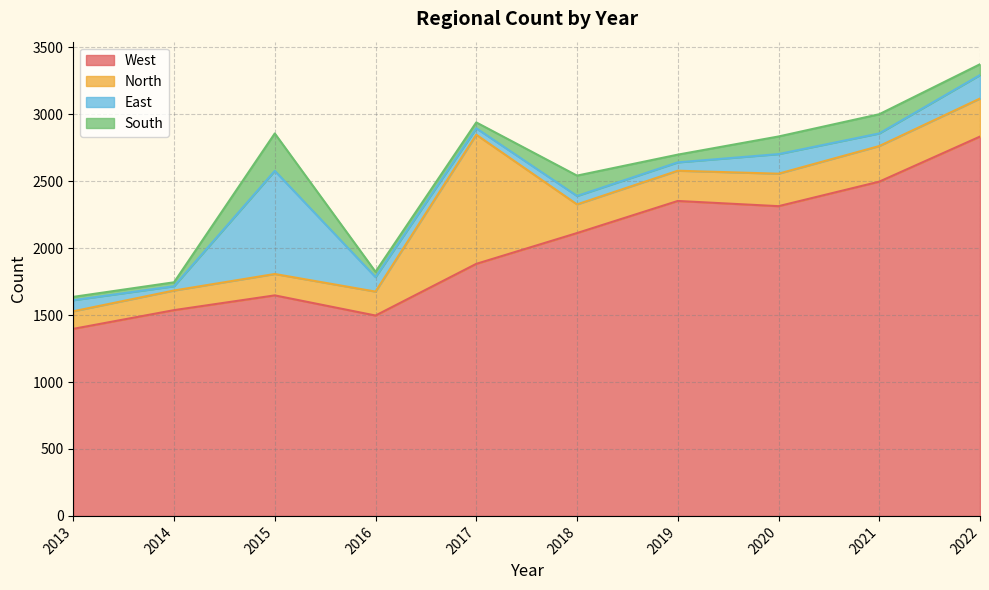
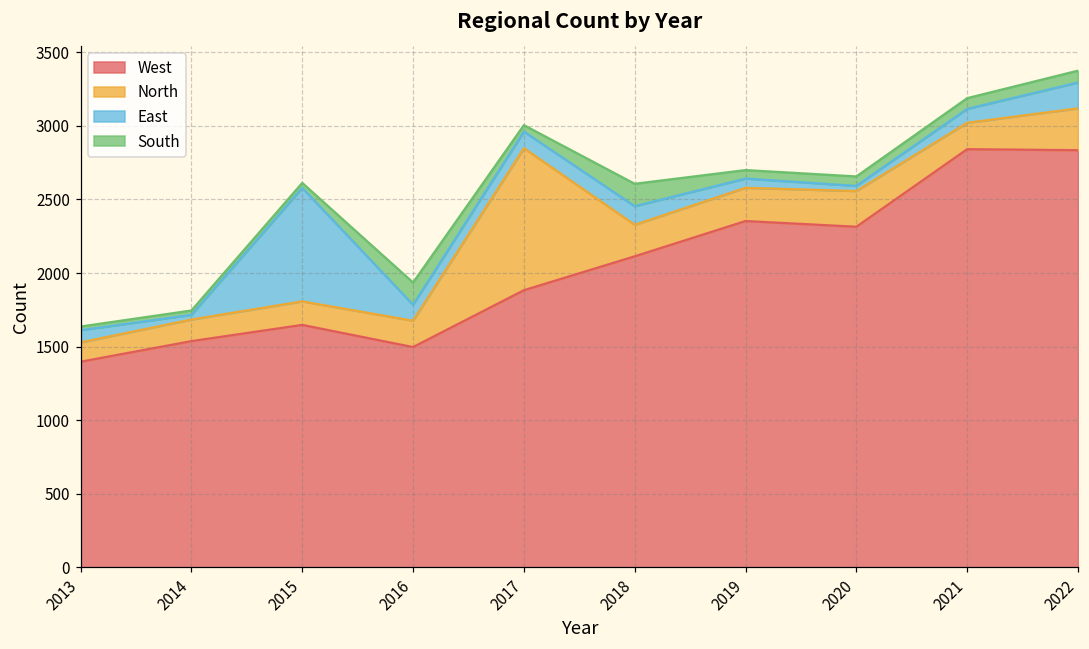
South, 2015: 280 -> 30
South, 2016: 40 -> 150
East, 2017: 50 -> 110
East, 2018: 60 -> 130
East, 2020: 150 -> 30
South, 2020: 130 -> 60
West, 2021: 2500 -> 2840
North, 2021: 270 -> 180
South, 2021: 140 -> 70
